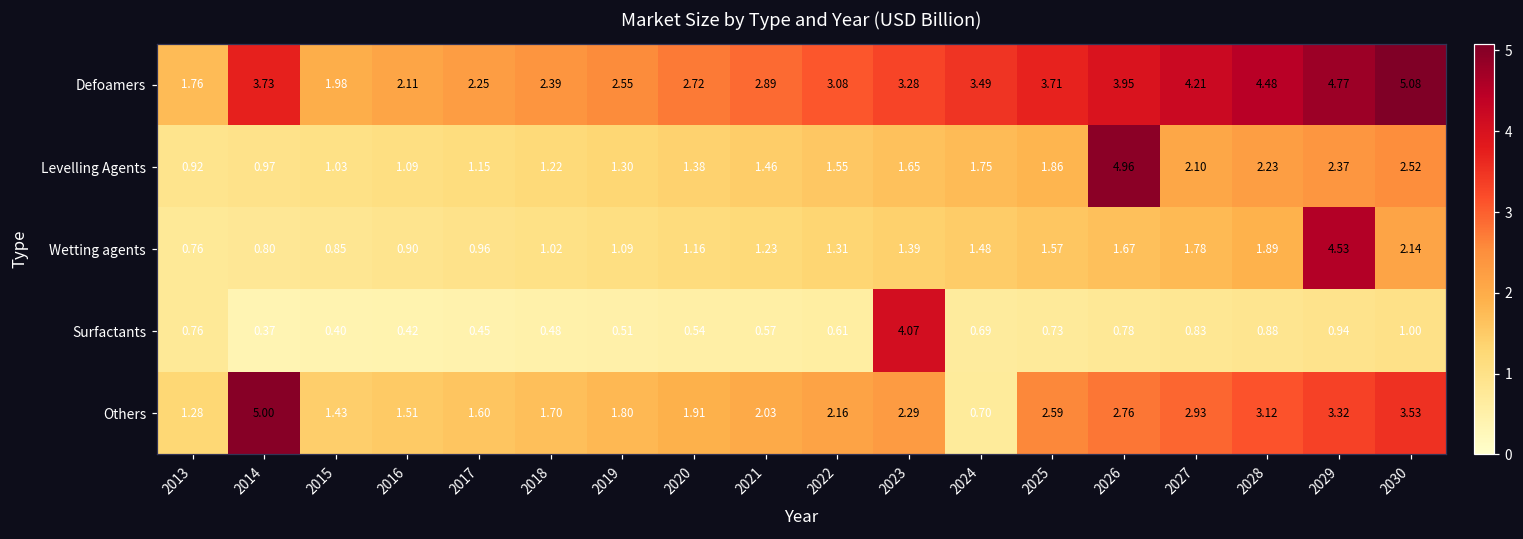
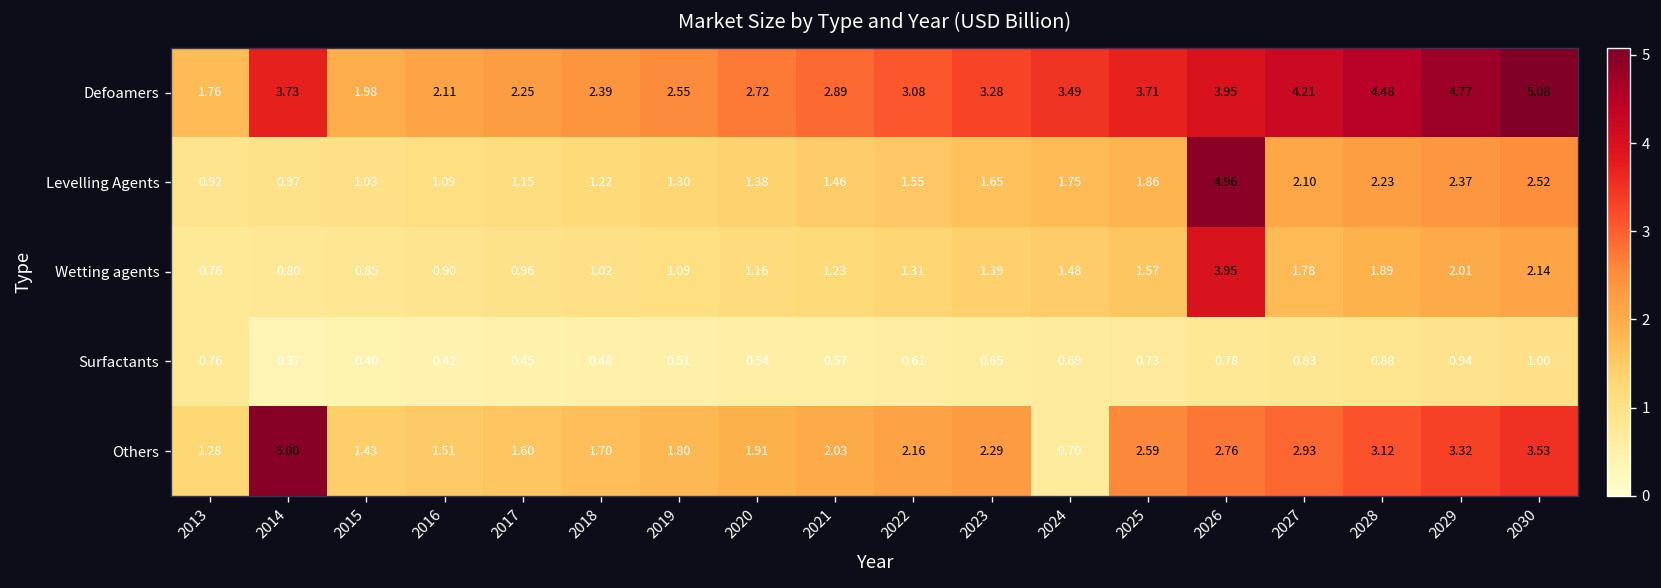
Wetting agents, 2026: 1.67 -> 3.95
Wetting agents, 2029: 4.53 -> 2.01
Surfactants, 2023: 4.07 -> 0.65
